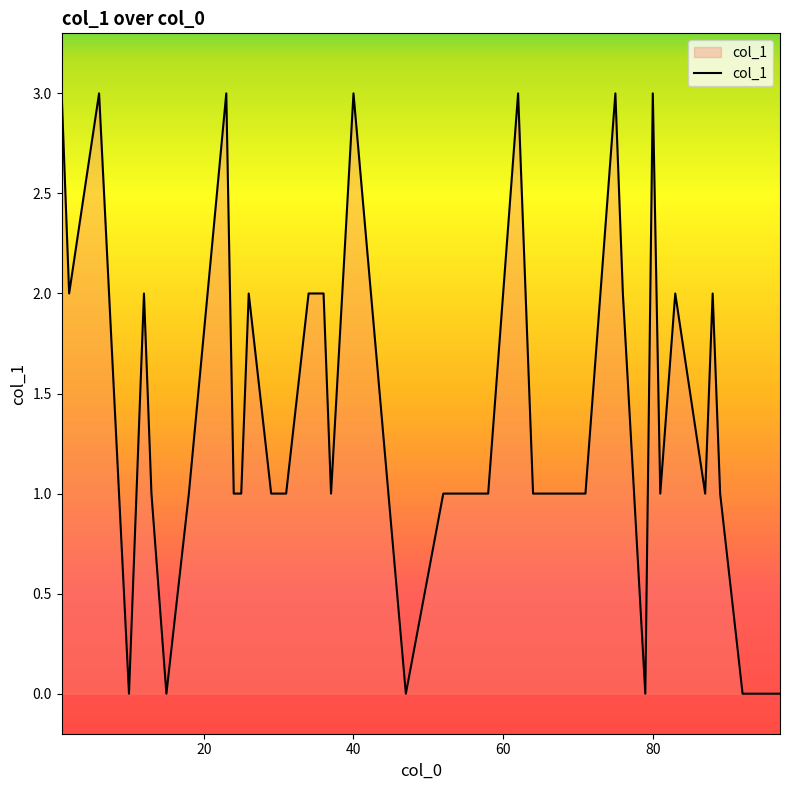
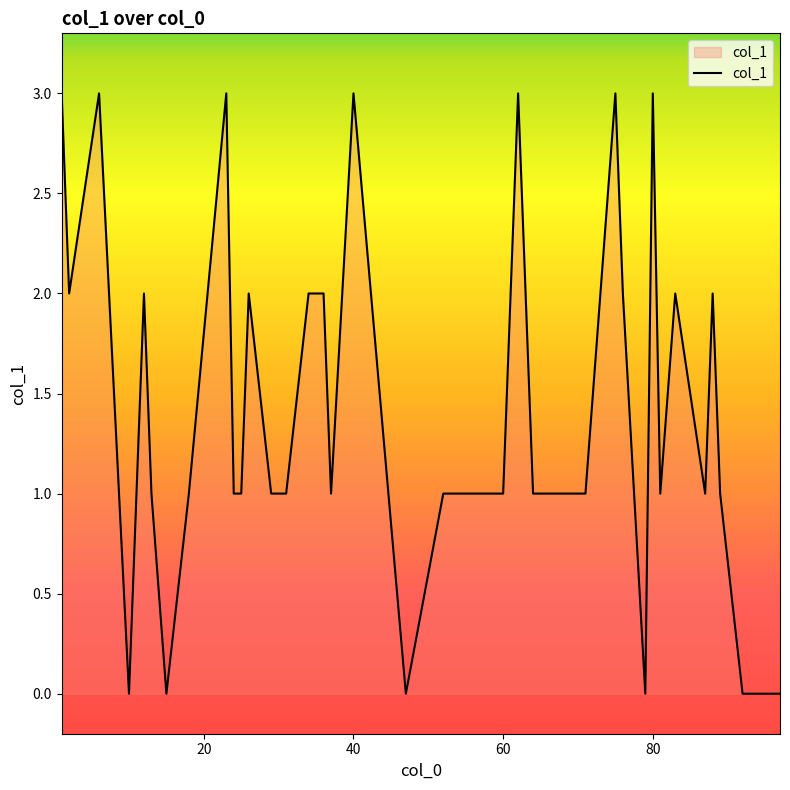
60: 2 -> 1
